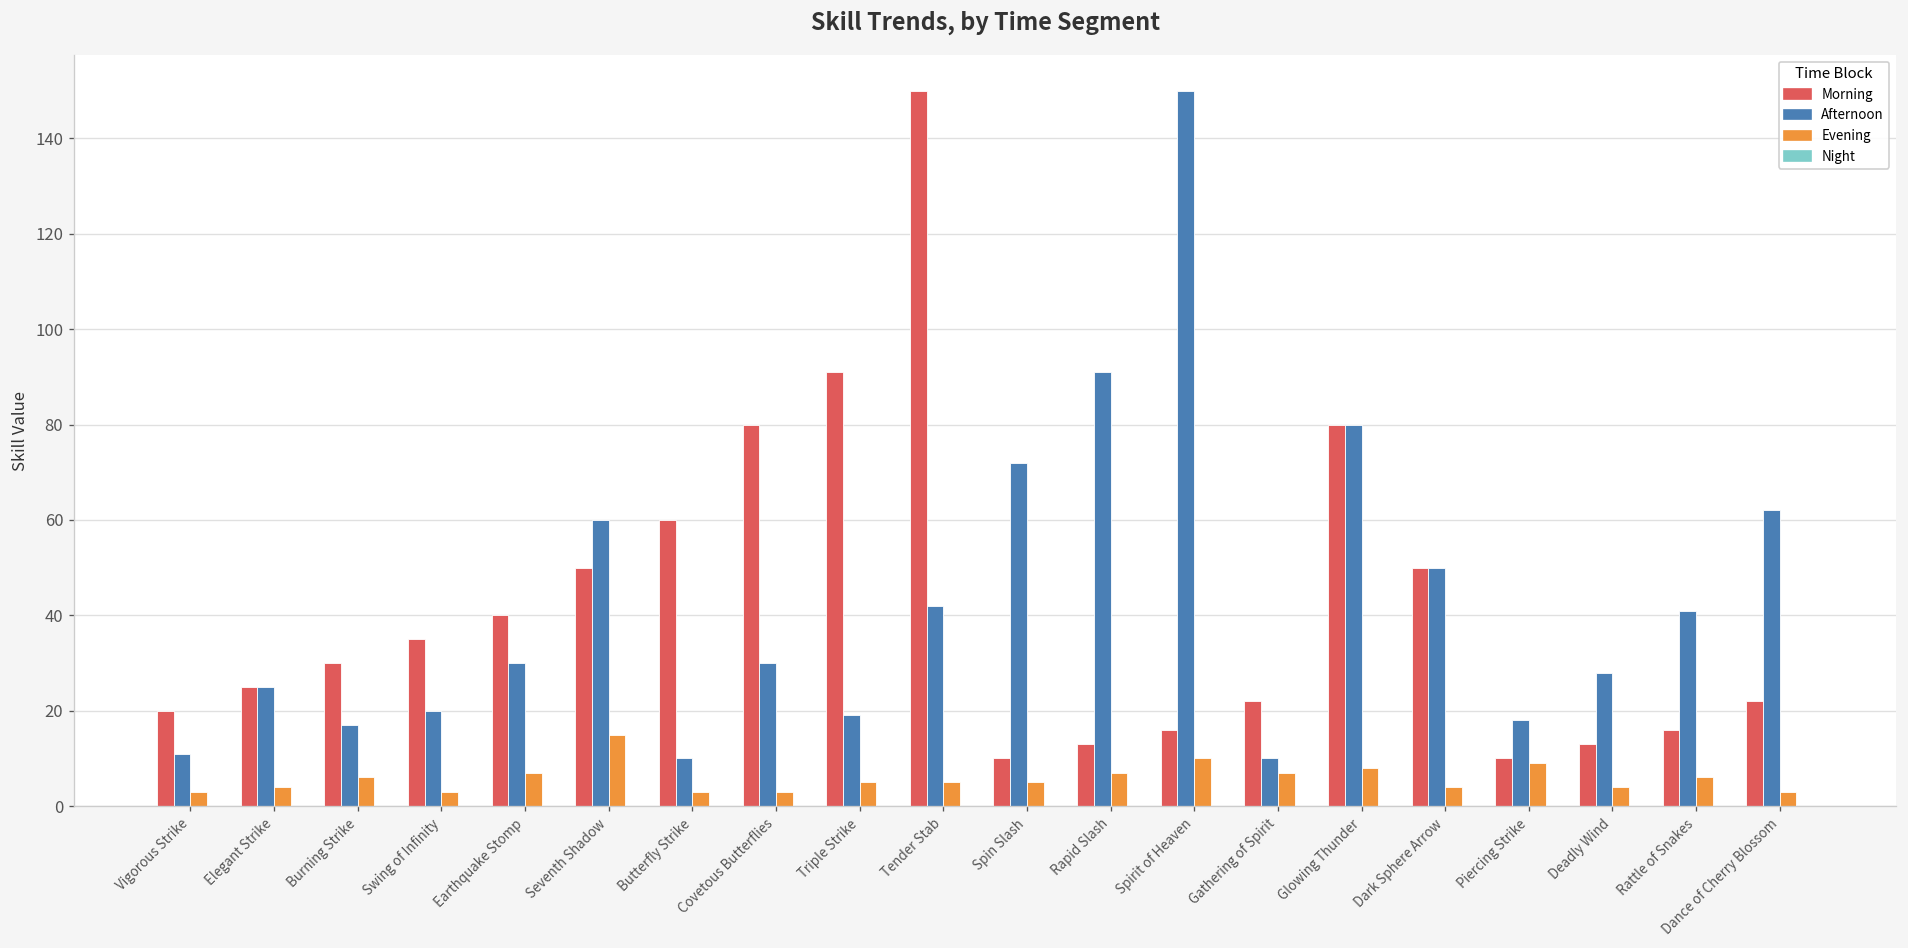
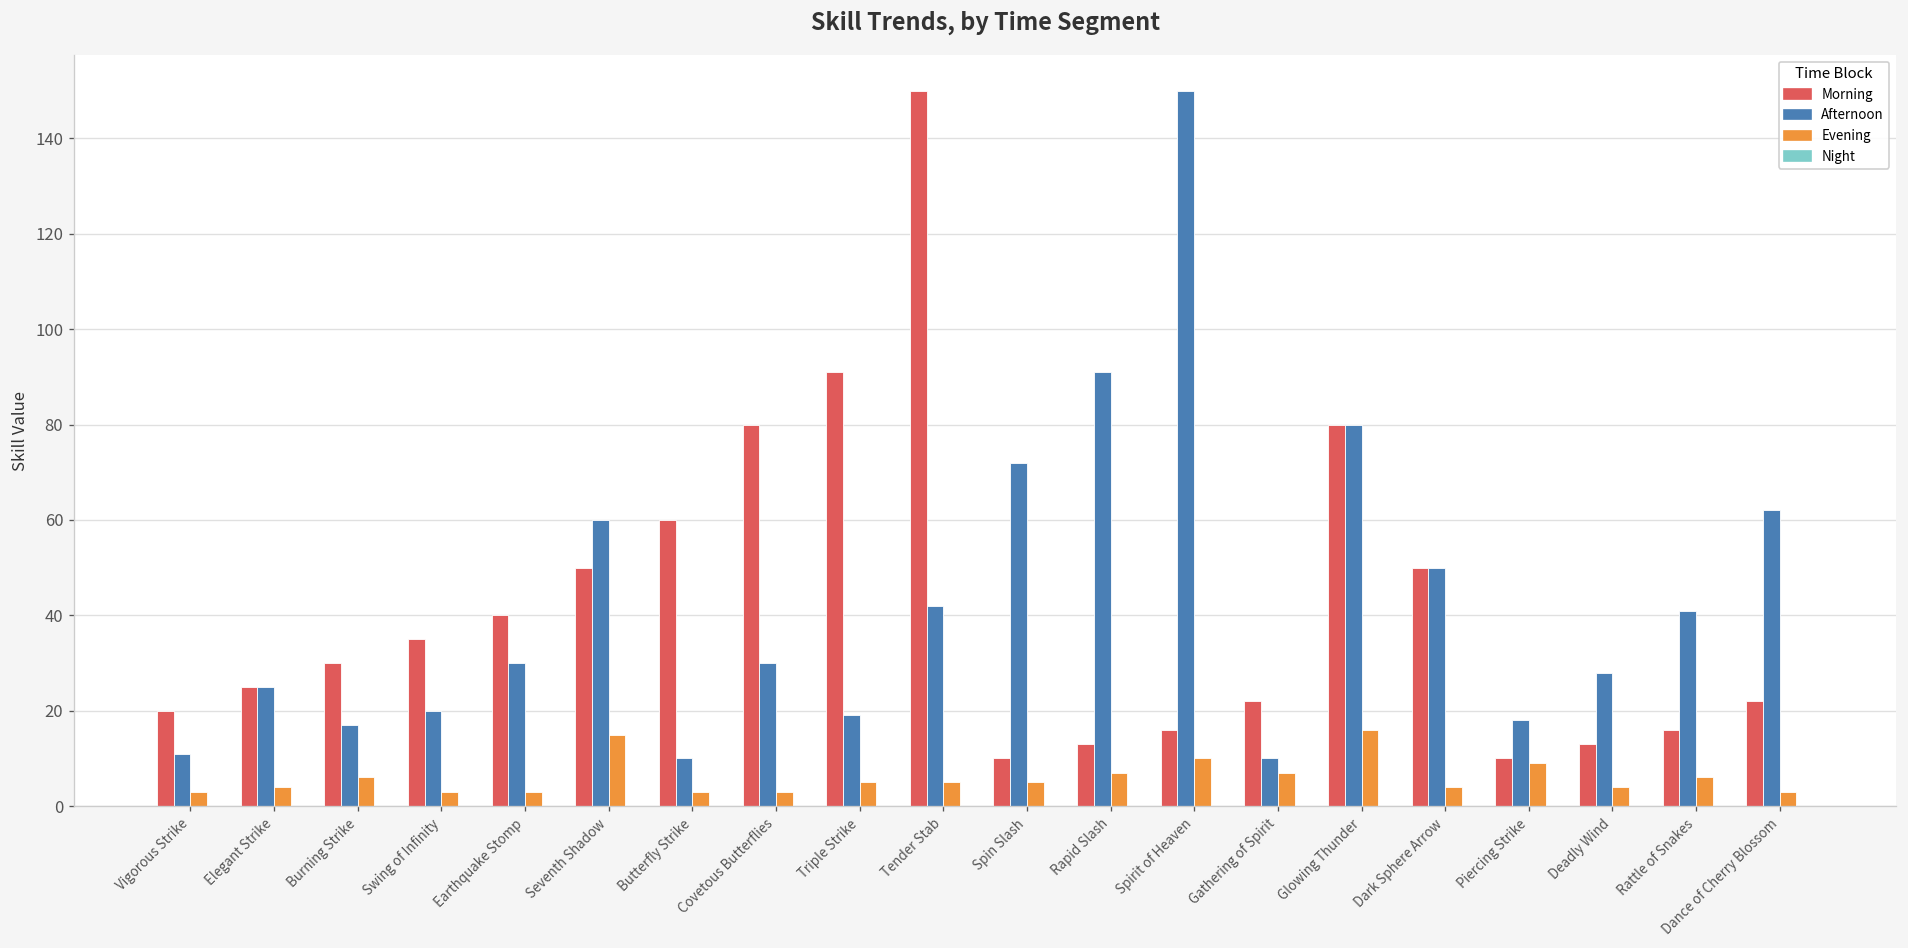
Evening, Earthquake Stomp: 7 -> 3
Evening, Glowing Thunder: 8 -> 16
